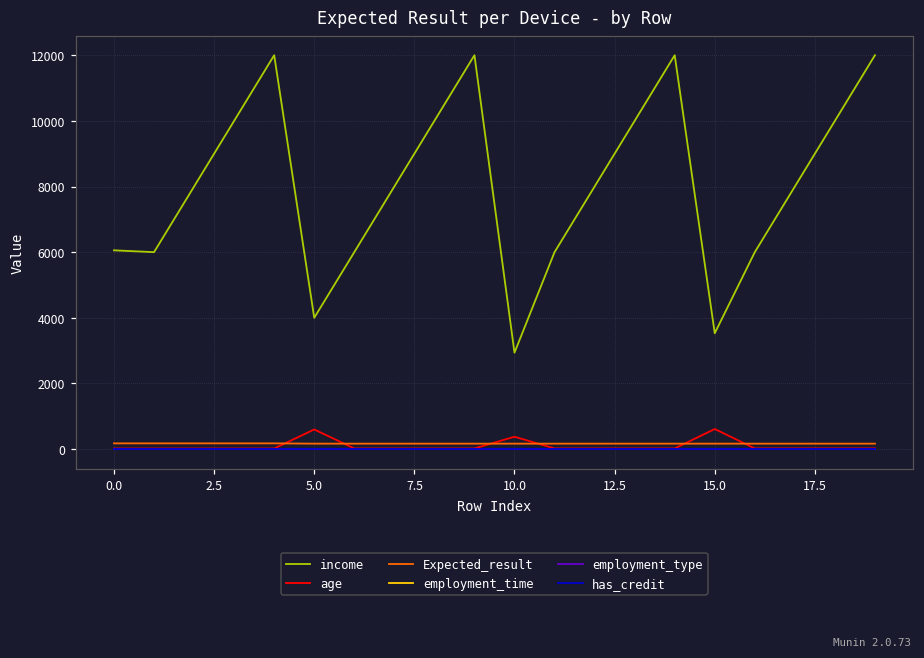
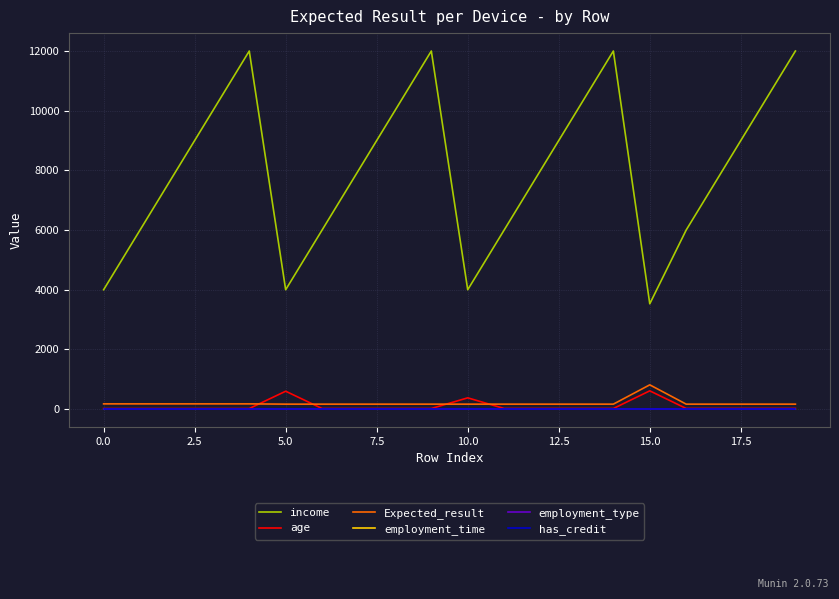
income, 0.0: 6100 -> 4000
income, 10.0: 2900 -> 4000
Expected_result, 15.0: 200 -> 800
